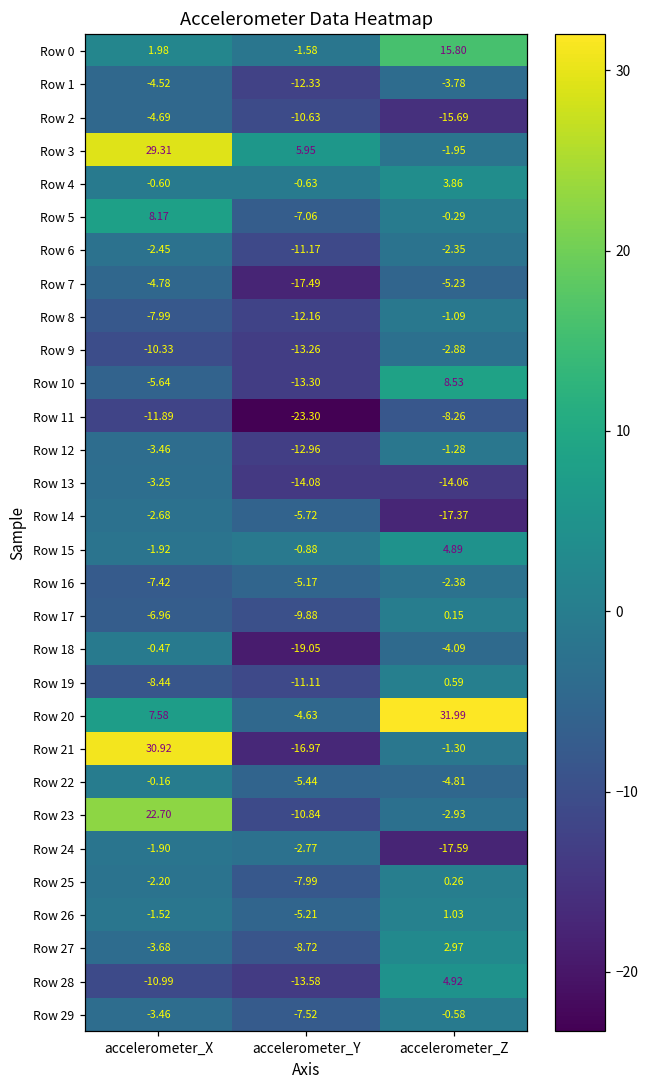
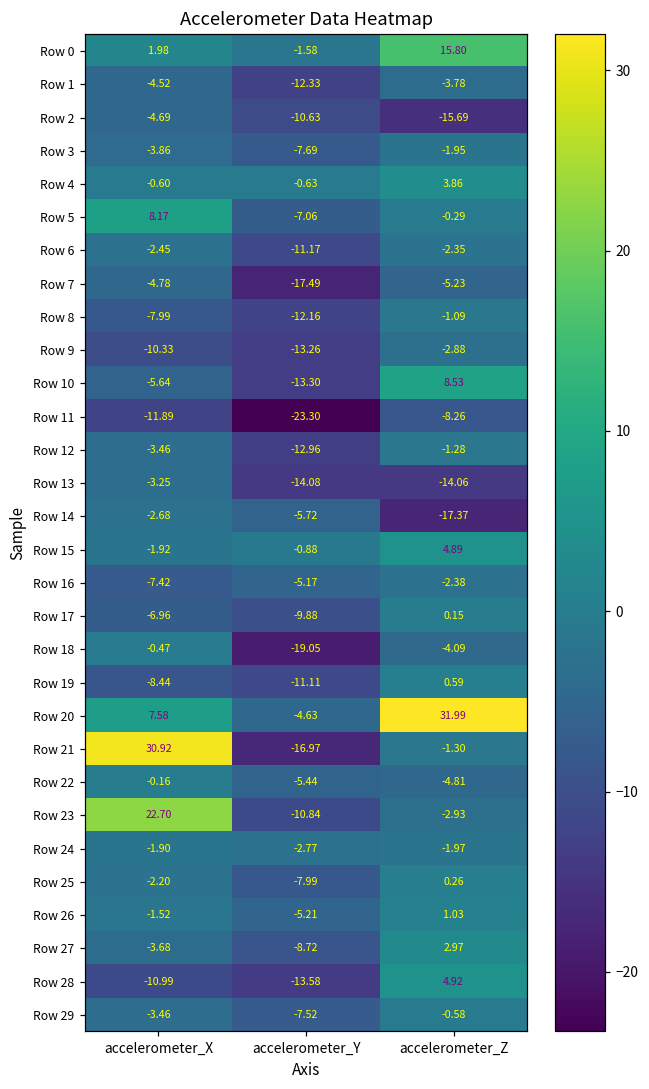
Row 3, accelerometer_X: 29.31 -> -3.86
Row 3, accelerometer_Y: 5.95 -> -7.69
Row 24, accelerometer_Z: -17.59 -> -1.97
